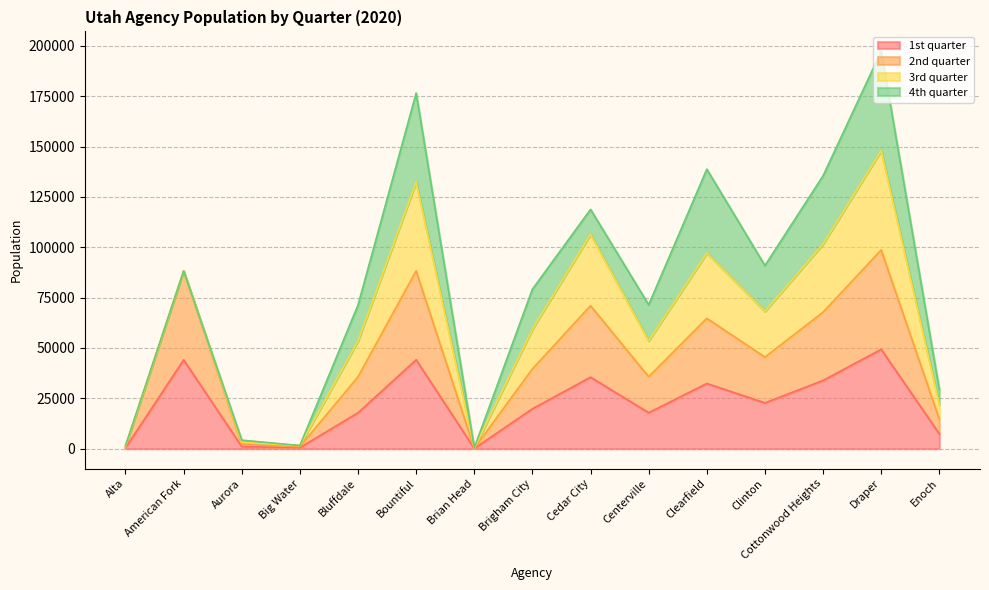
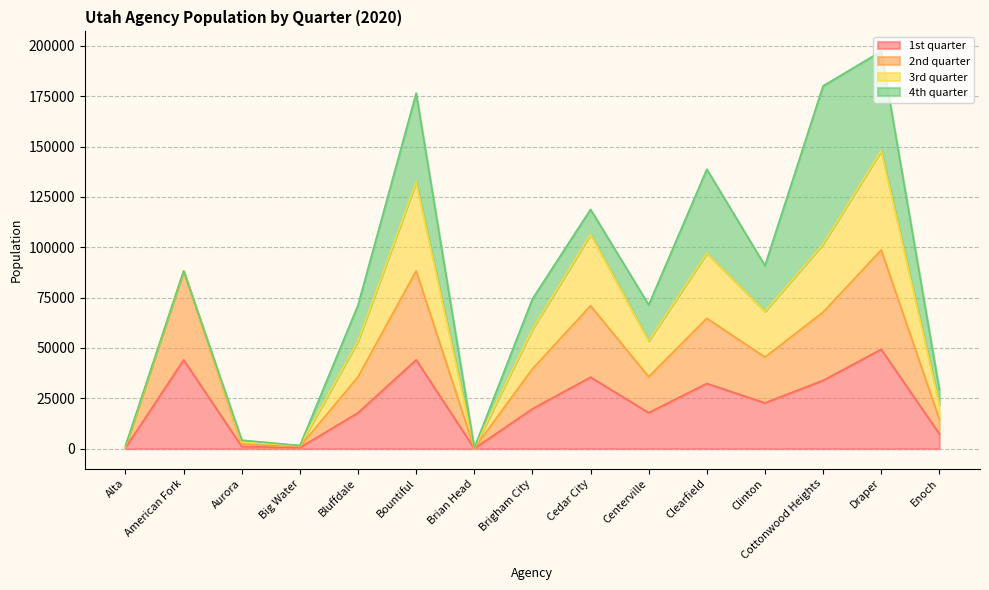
4th quarter, Brigham City: 20000 -> 15000
4th quarter, Cottonwood Heights: 34000 -> 78000
